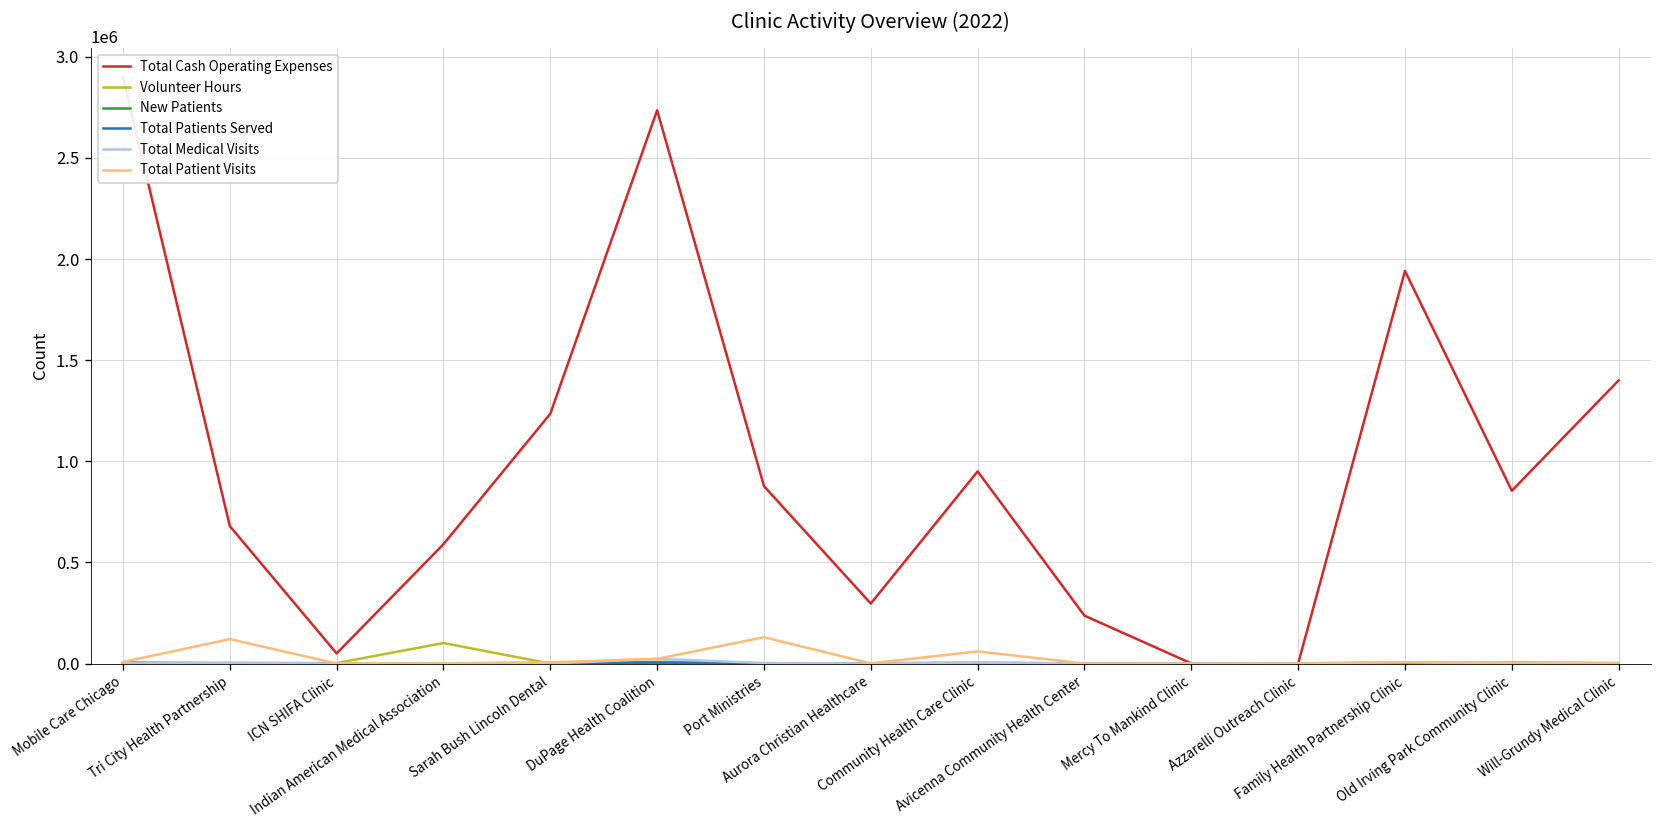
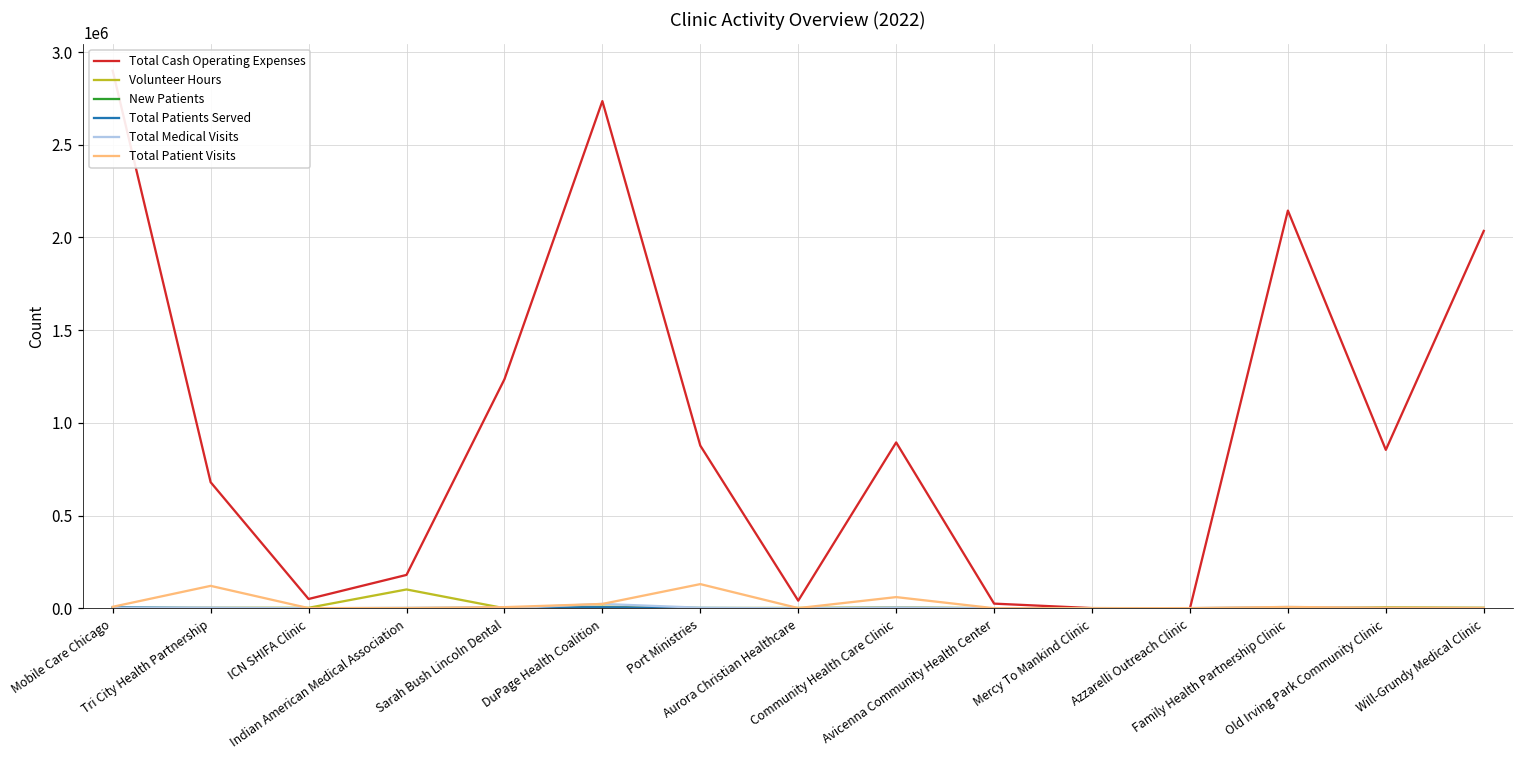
Total Cash Operating Expenses, Indian American Medical Association: 590000 -> 180000
Total Cash Operating Expenses, Aurora Christian Healthcare: 300000 -> 40000
Total Cash Operating Expenses, Community Health Care Clinic: 950000 -> 890000
Total Cash Operating Expenses, Avicenna Community Health Center: 240000 -> 30000
Total Cash Operating Expenses, Family Health Partnership Clinic: 1940000 -> 2140000
Total Cash Operating Expenses, Will-Grundy Medical Clinic: 1400000 -> 2030000
